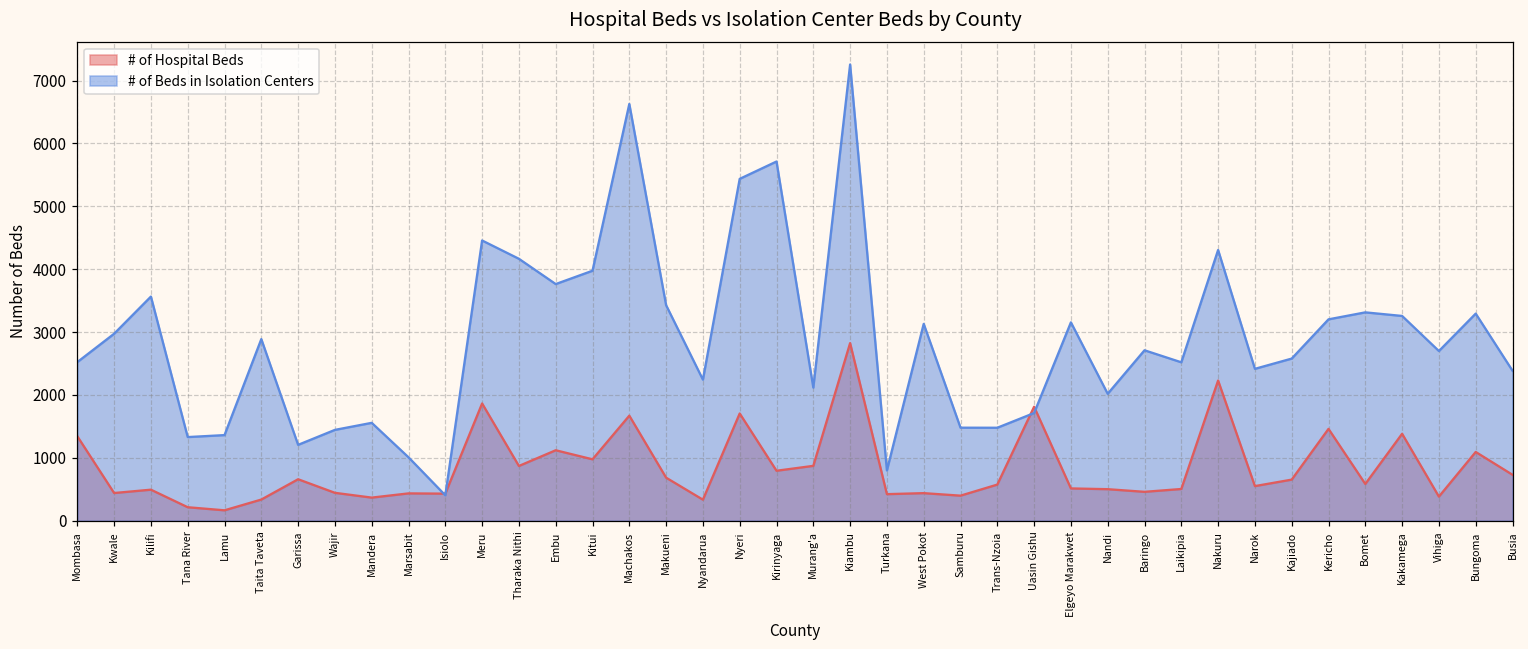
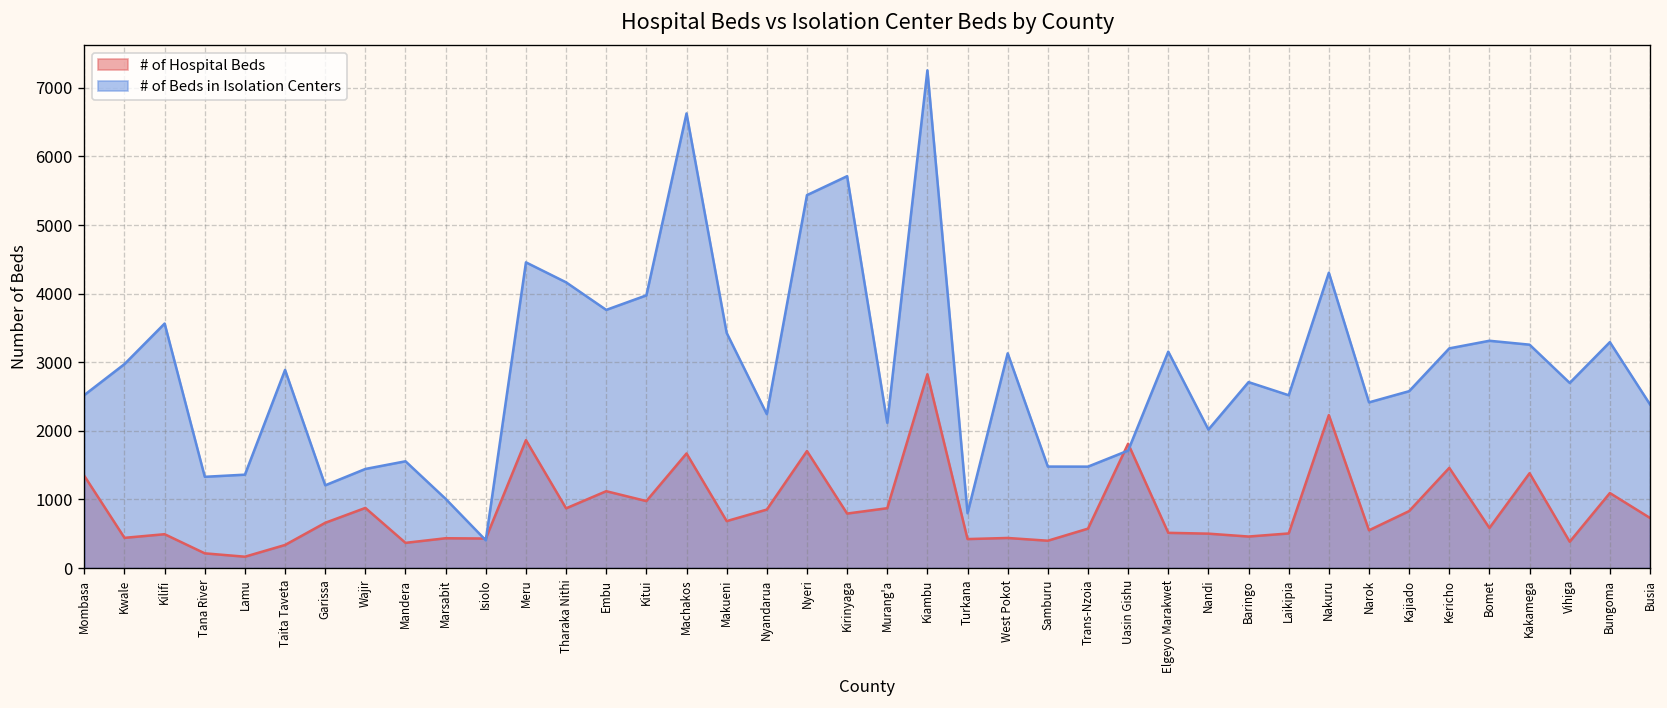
# of Hospital Beds, Wajir: 400 -> 900
# of Hospital Beds, Nyandarua: 300 -> 900
# of Hospital Beds, Kajiado: 700 -> 800
